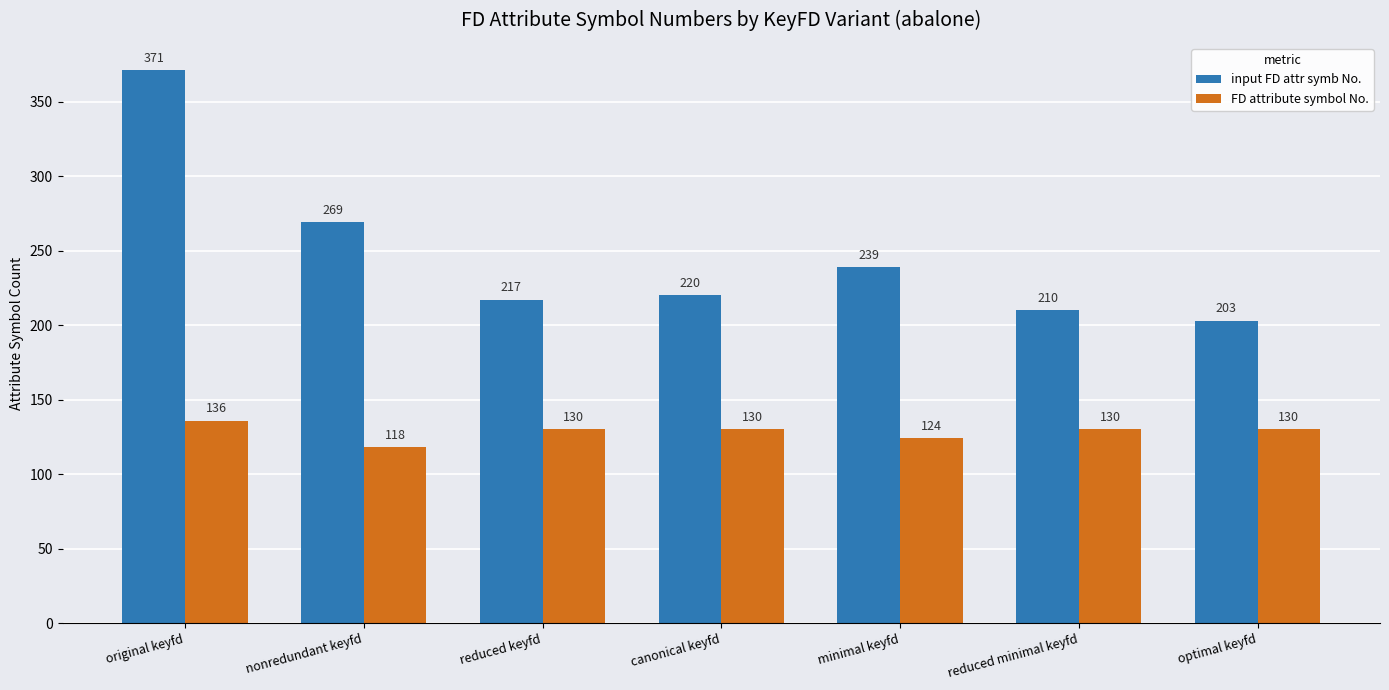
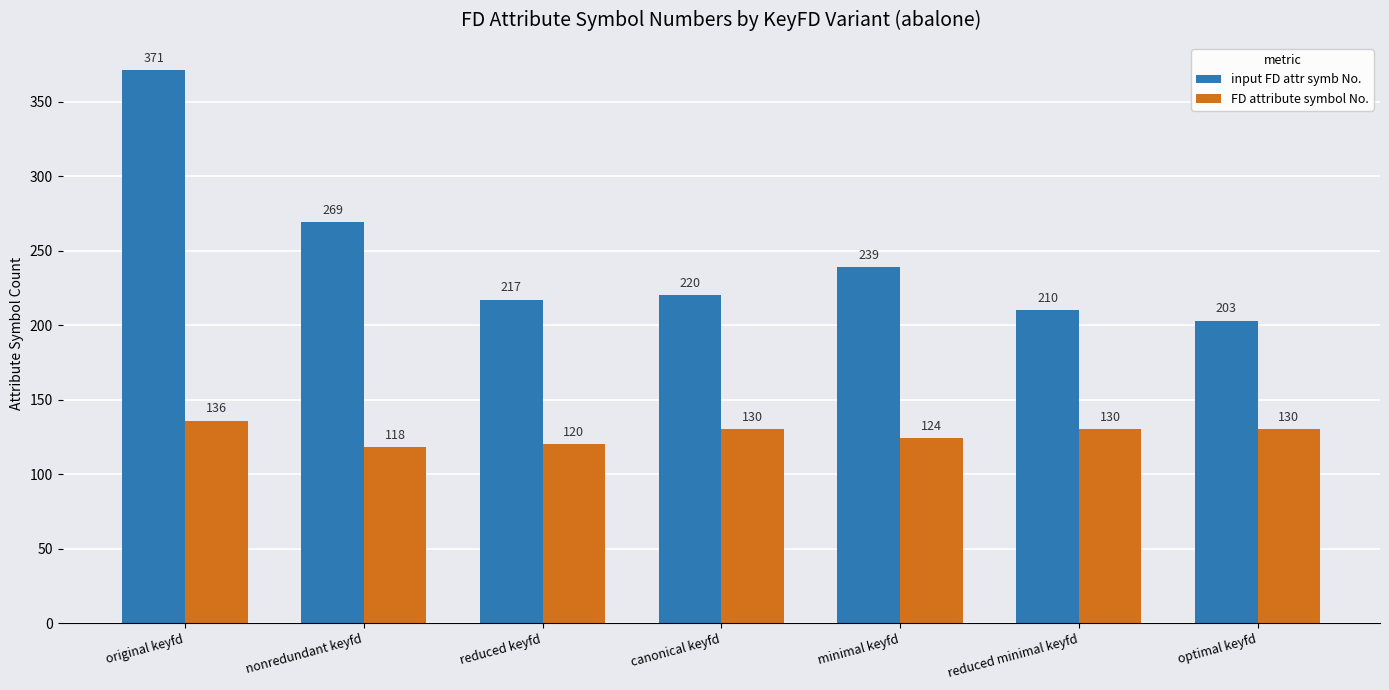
FD attribute symbol No., reduced keyfd: 130 -> 120
